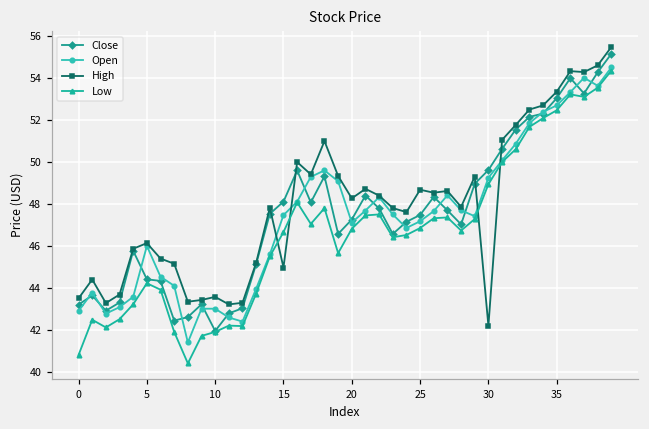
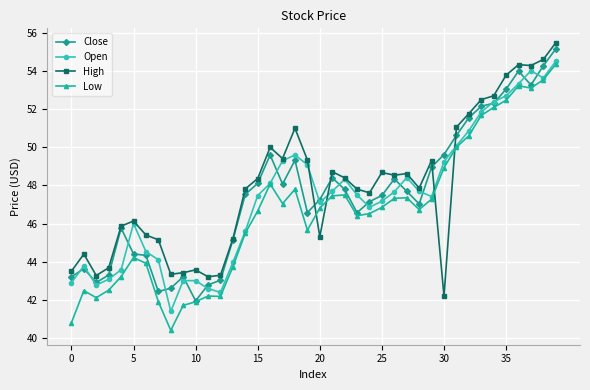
High, 15: 45.0 -> 48.4
High, 20: 48.3 -> 45.3
High, 35: 53.4 -> 53.8
